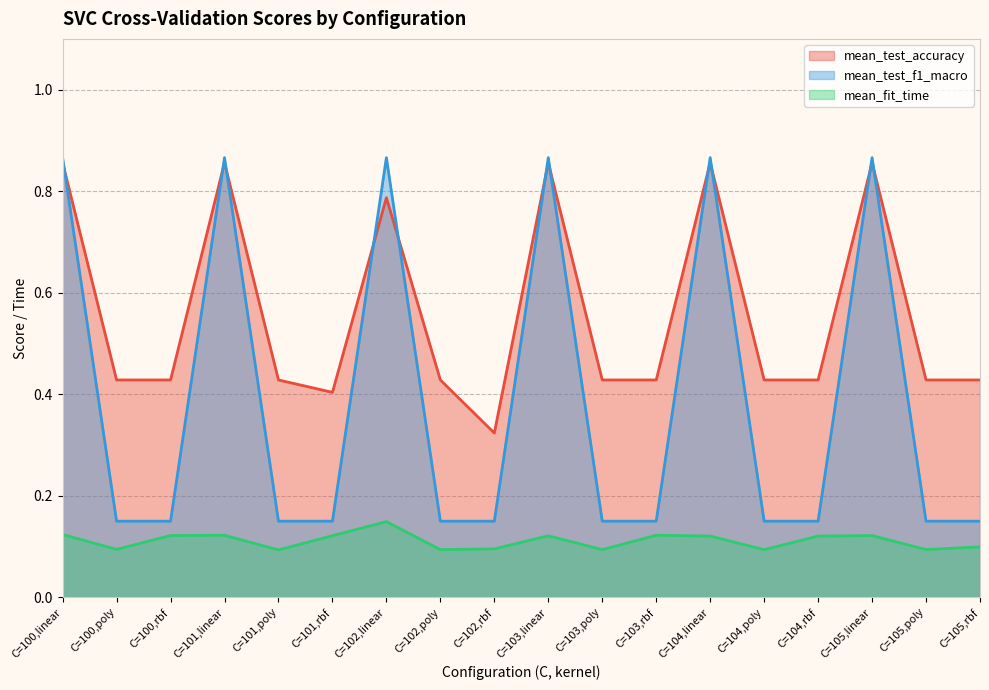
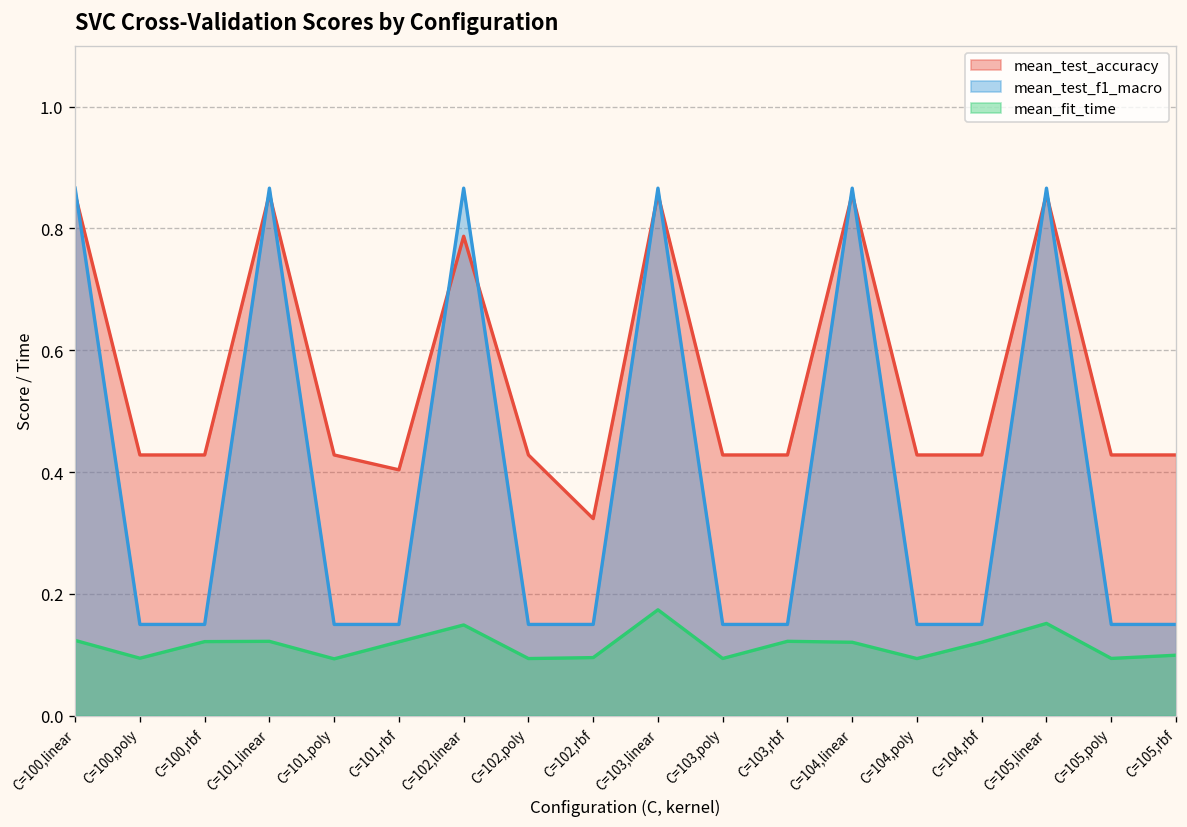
mean_fit_time, C=103,linear: 0.12 -> 0.17
mean_fit_time, C=105,linear: 0.12 -> 0.15
